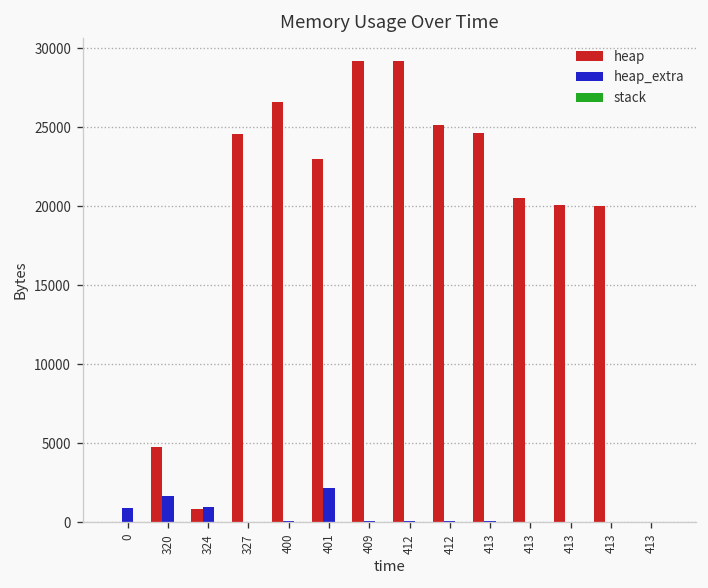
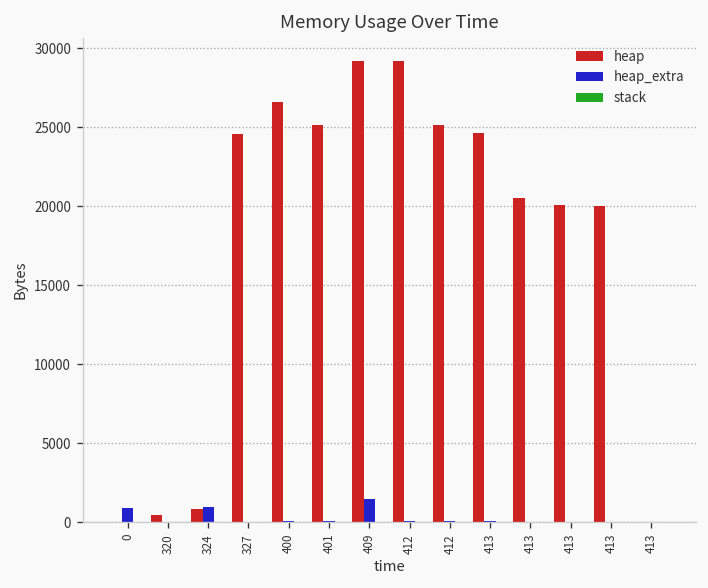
heap, 320: 4800 -> 500
heap_extra, 320: 1700 -> 0
heap, 401: 23000 -> 25100
heap_extra, 401: 2200 -> 100
heap_extra, 409: 100 -> 1500
